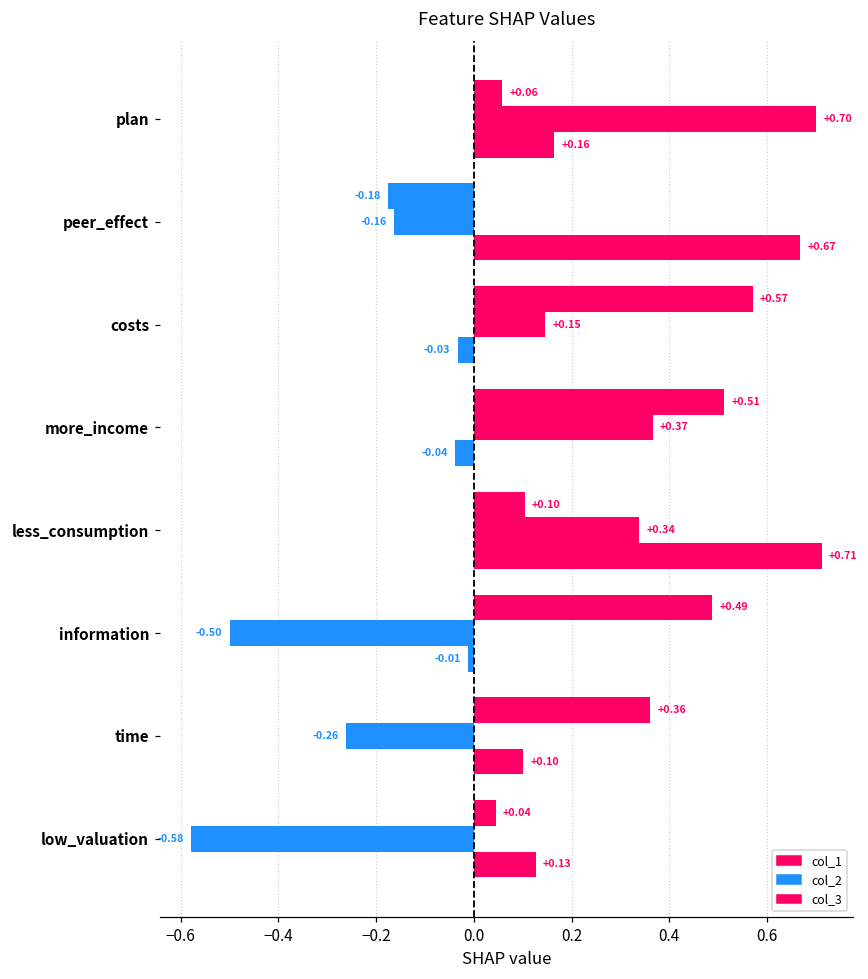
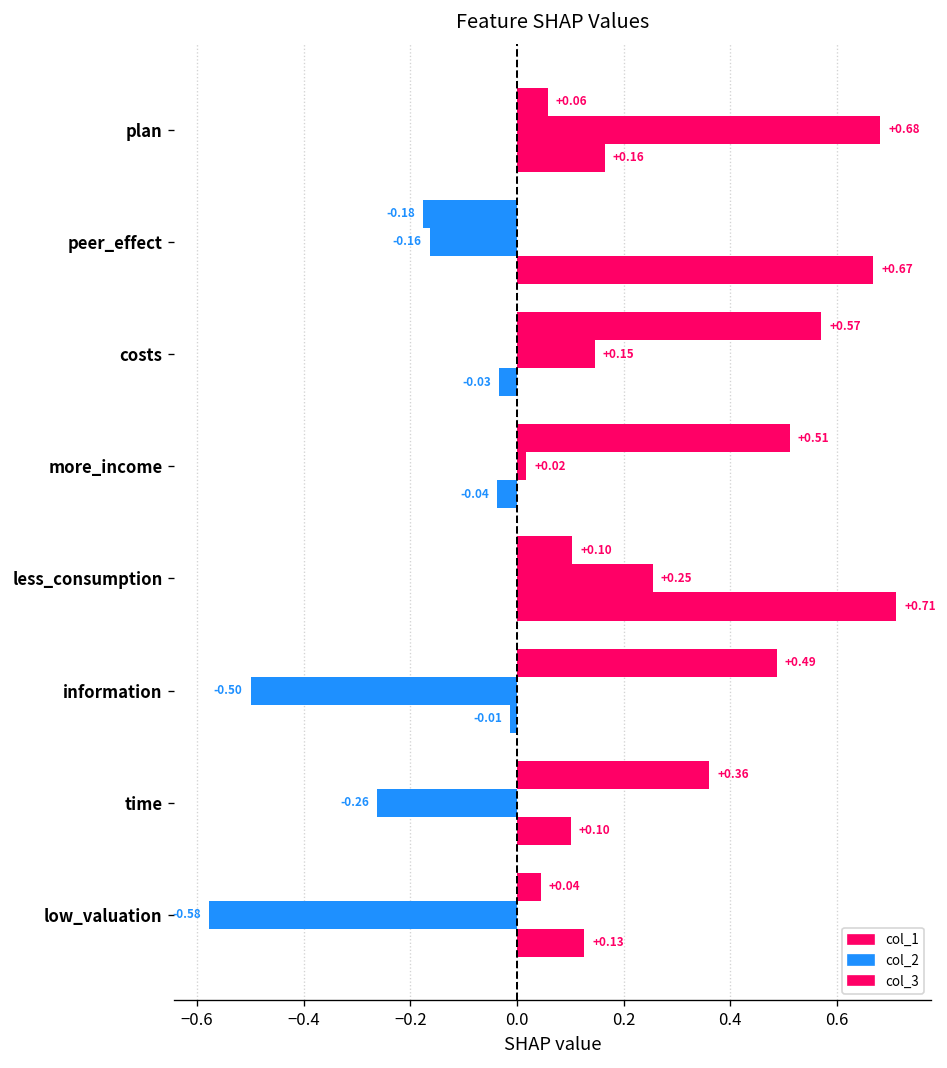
plan: +0.70 -> +0.68
more_income: +0.37 -> +0.02
less_consumption: +0.34 -> +0.25
